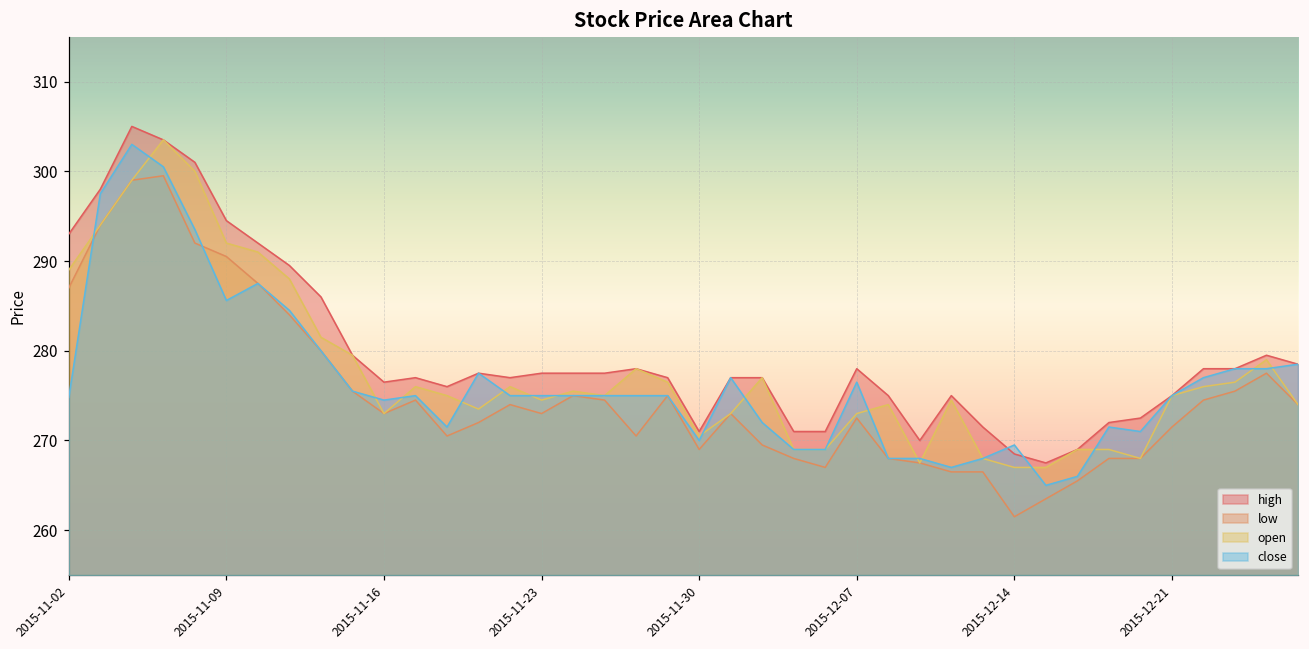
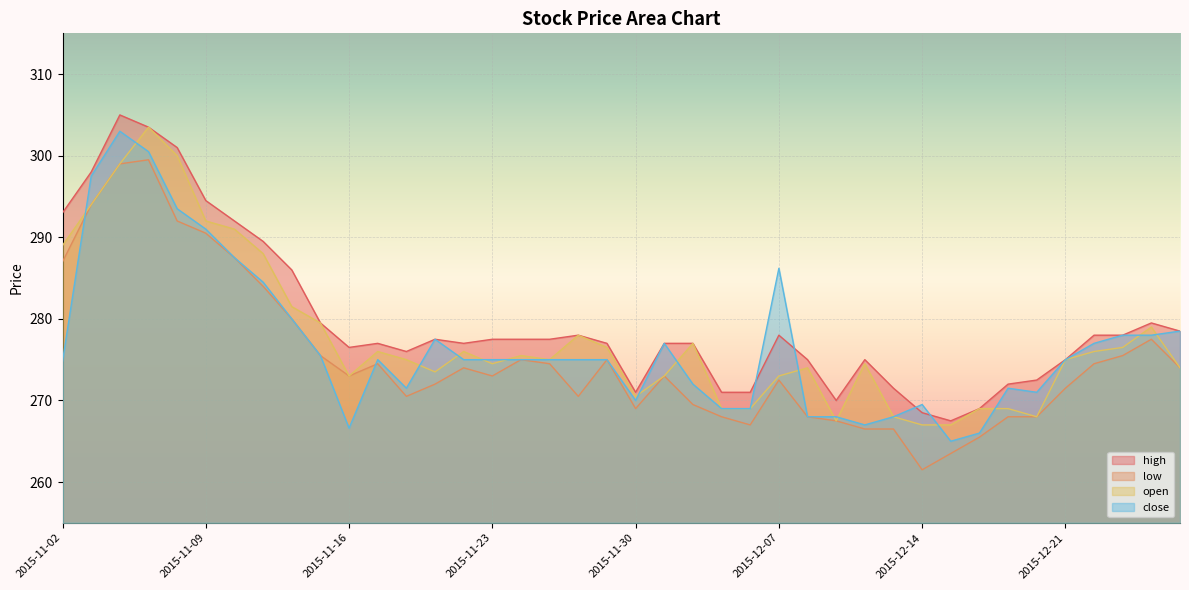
close, 2015-11-09: 286 -> 291
close, 2015-11-16: 275 -> 267
close, 2015-12-07: 277 -> 286
